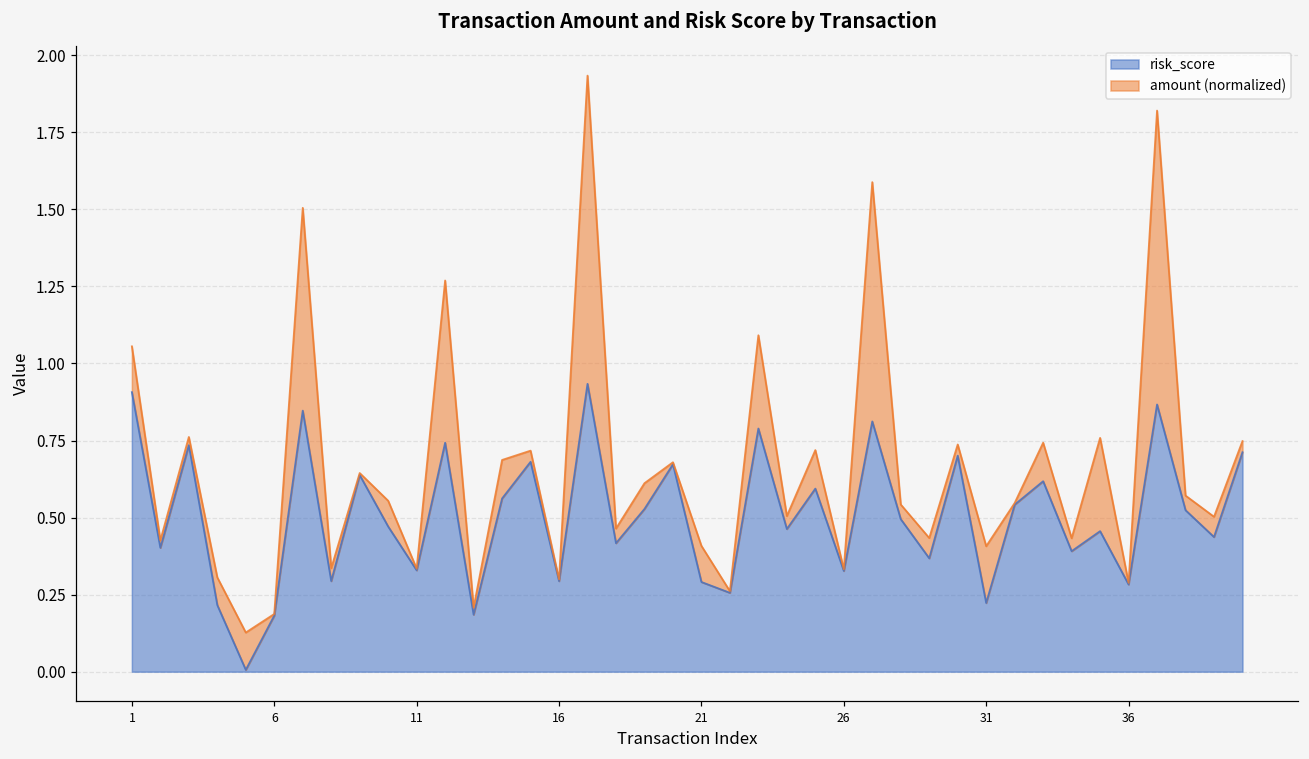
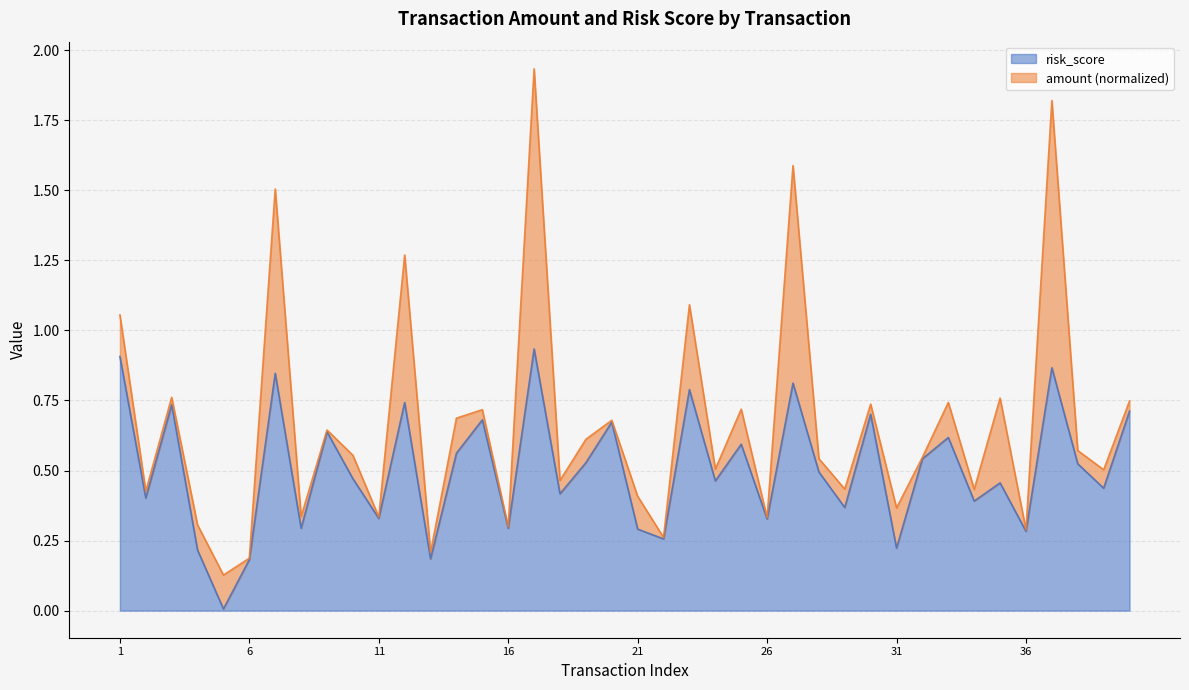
amount (normalized), 31: 0.18 -> 0.14
